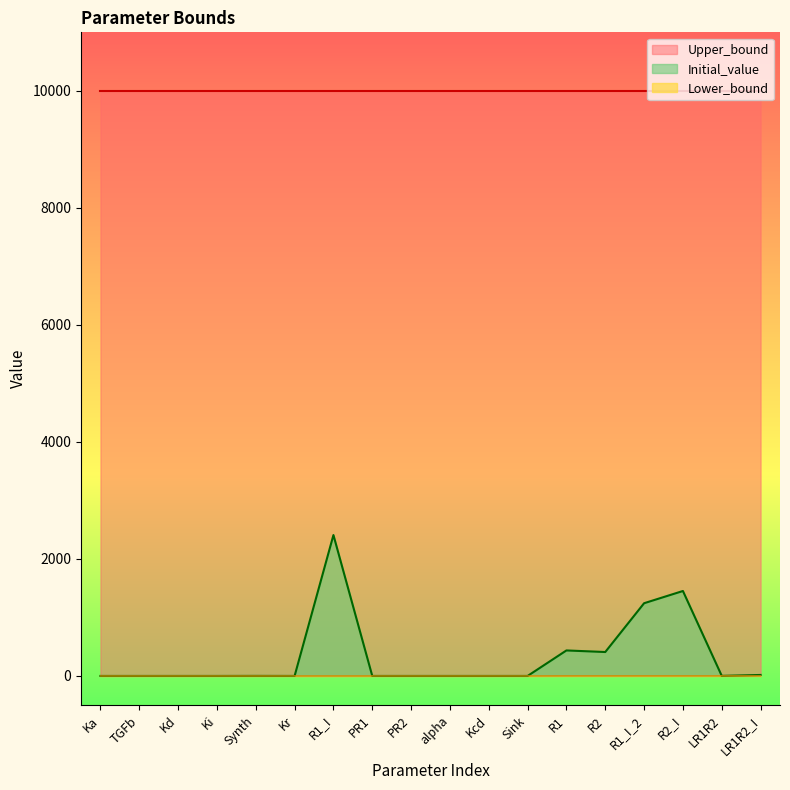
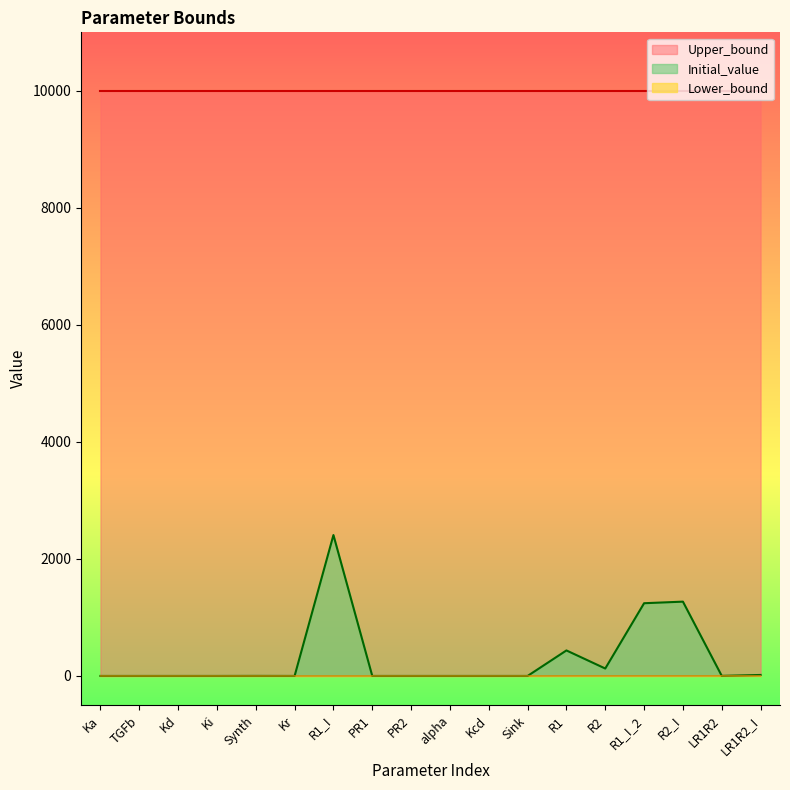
Initial_value, R2: 400 -> 100
Initial_value, R2_I: 1500 -> 1300
